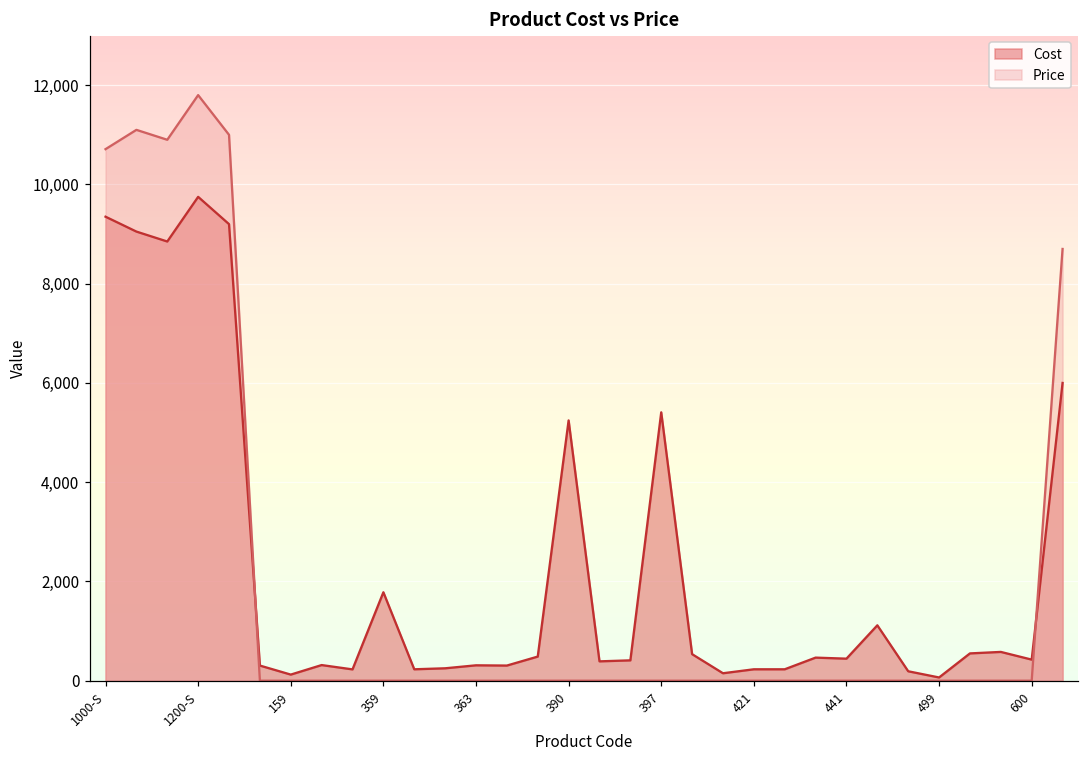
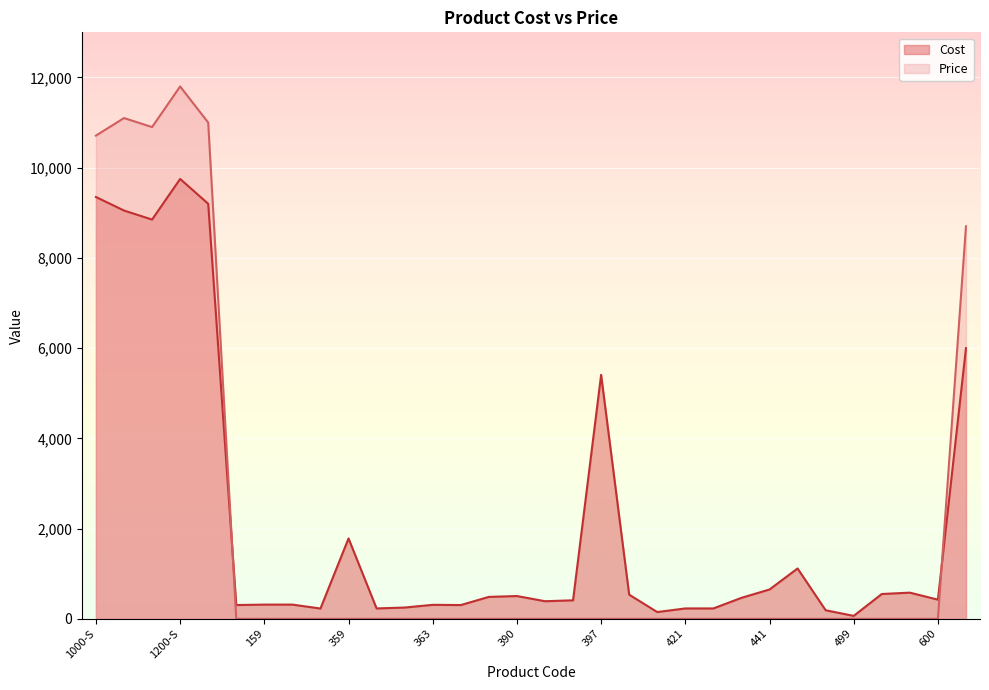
Cost, 159: 100 -> 300
Cost, 390: 5,200 -> 500
Cost, 441: 400 -> 700
